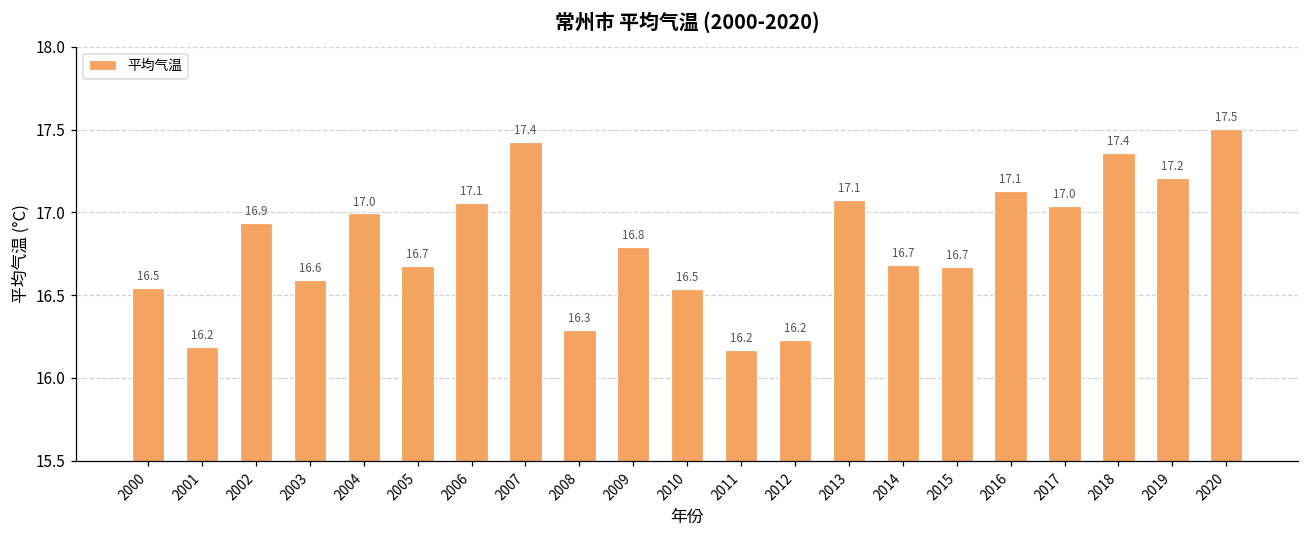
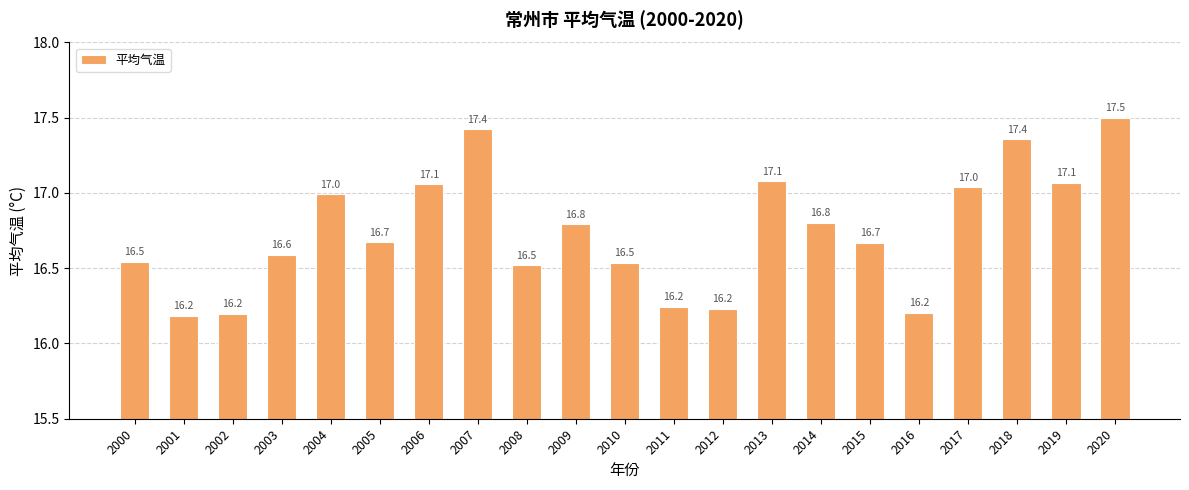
2002: 16.9 -> 16.2
2008: 16.3 -> 16.5
2011: 16.17 -> 16.24
2014: 16.7 -> 16.8
2016: 17.1 -> 16.2
2019: 17.2 -> 17.1
